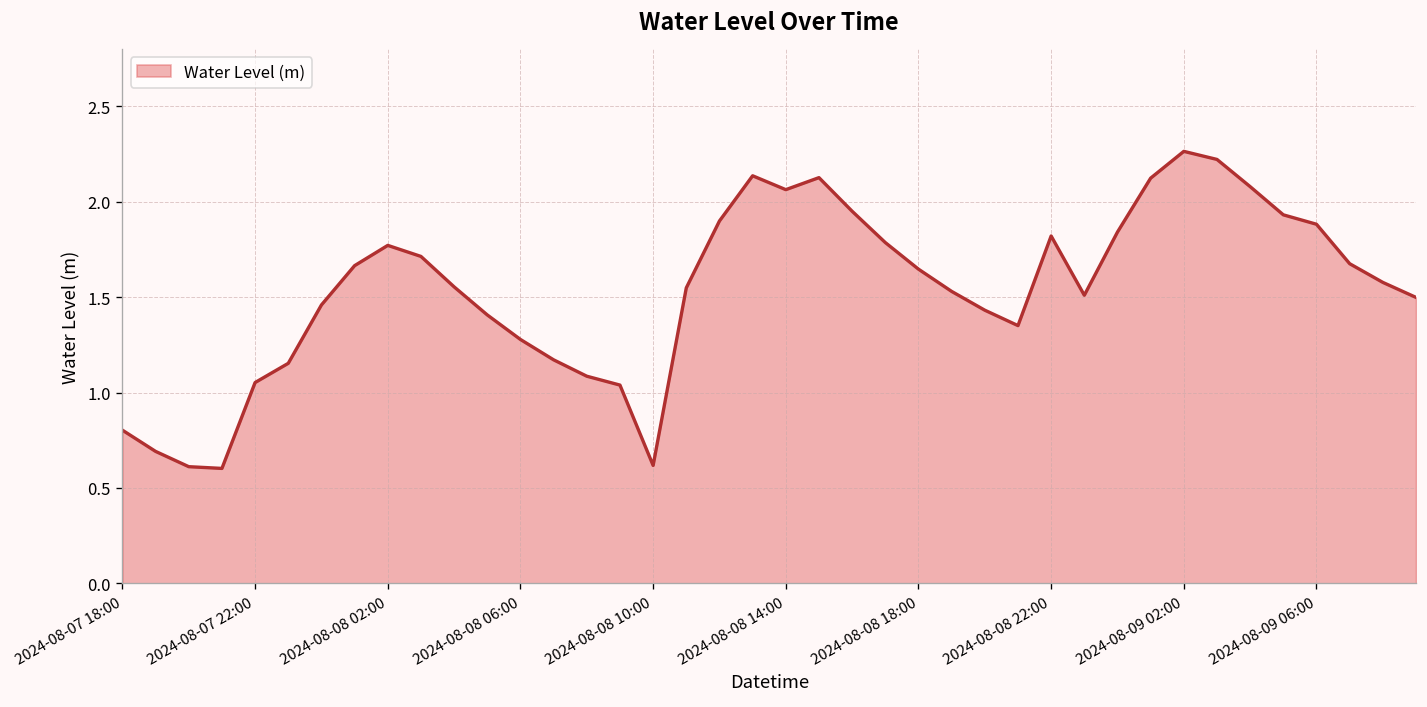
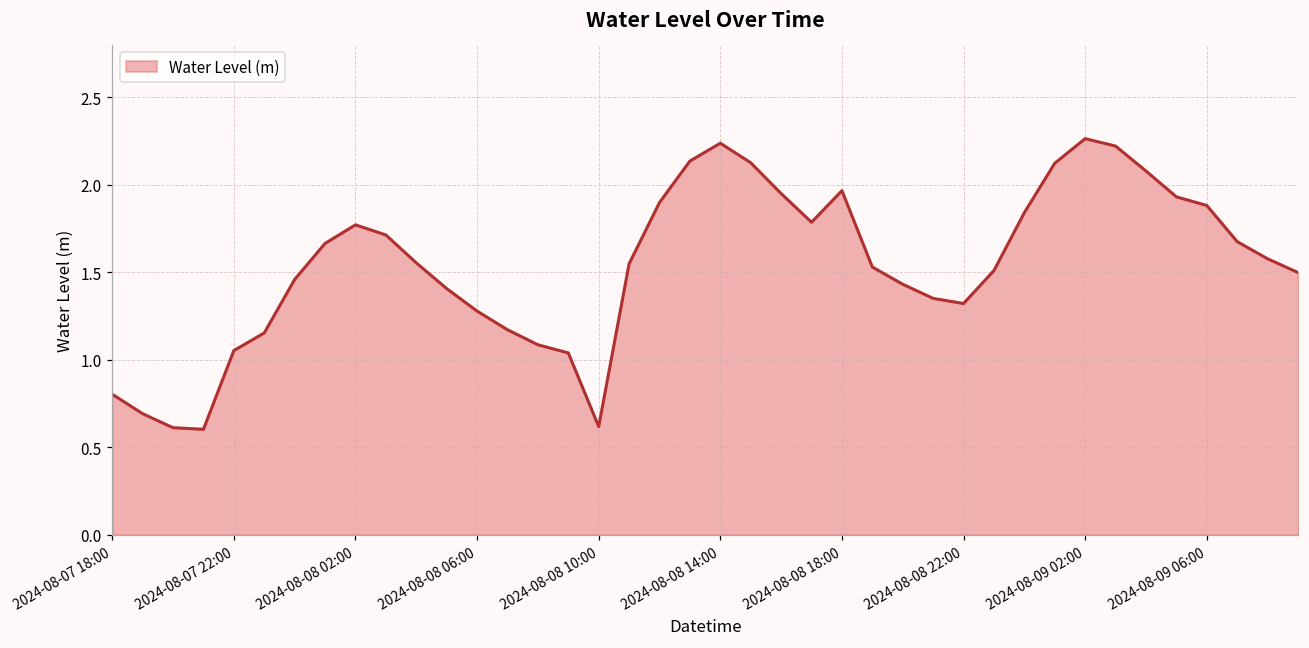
2024-08-08 14:00: 2.06 -> 2.24
2024-08-08 18:00: 1.65 -> 1.97
2024-08-08 22:00: 1.82 -> 1.32
